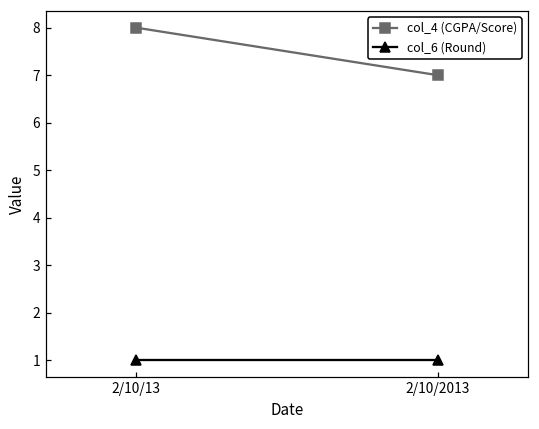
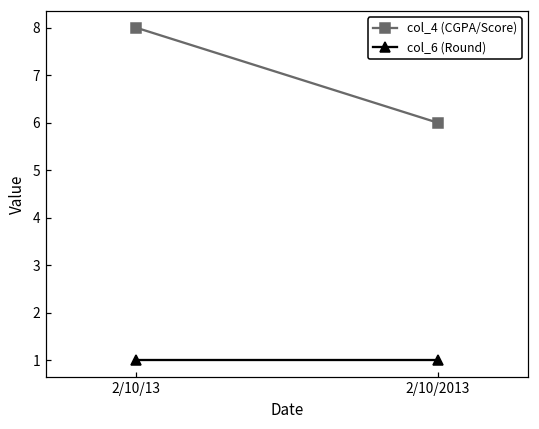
col_4 (CGPA/Score), 2/10/2013: 7 -> 6
